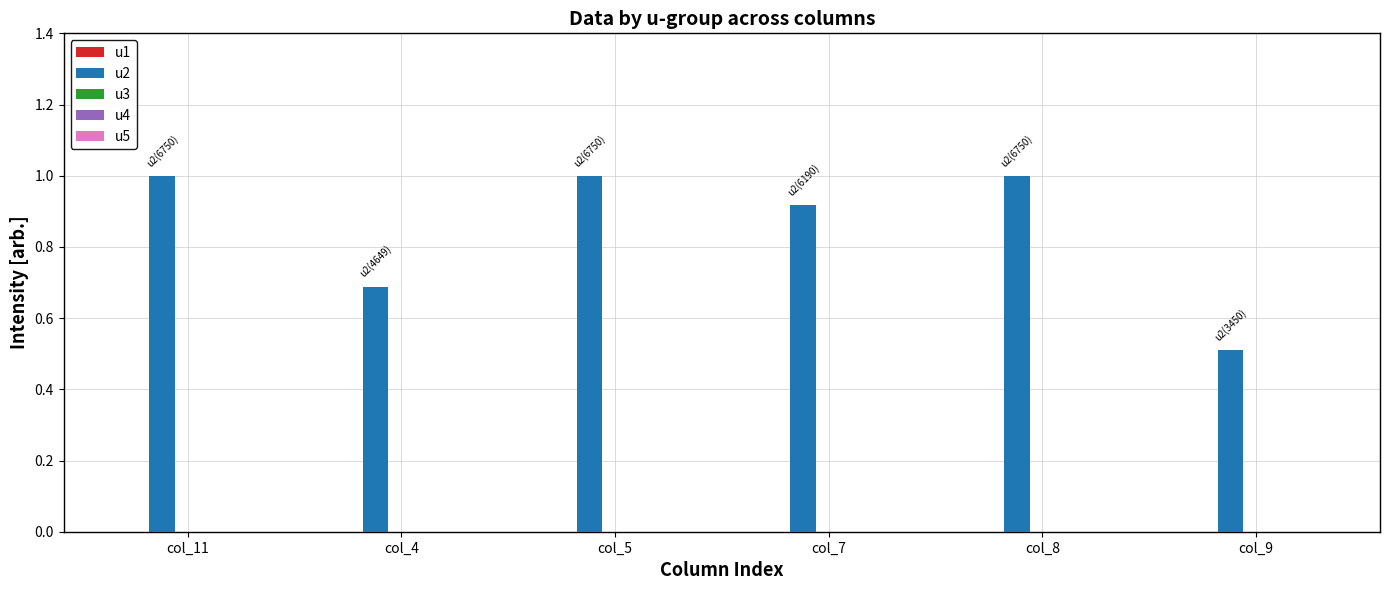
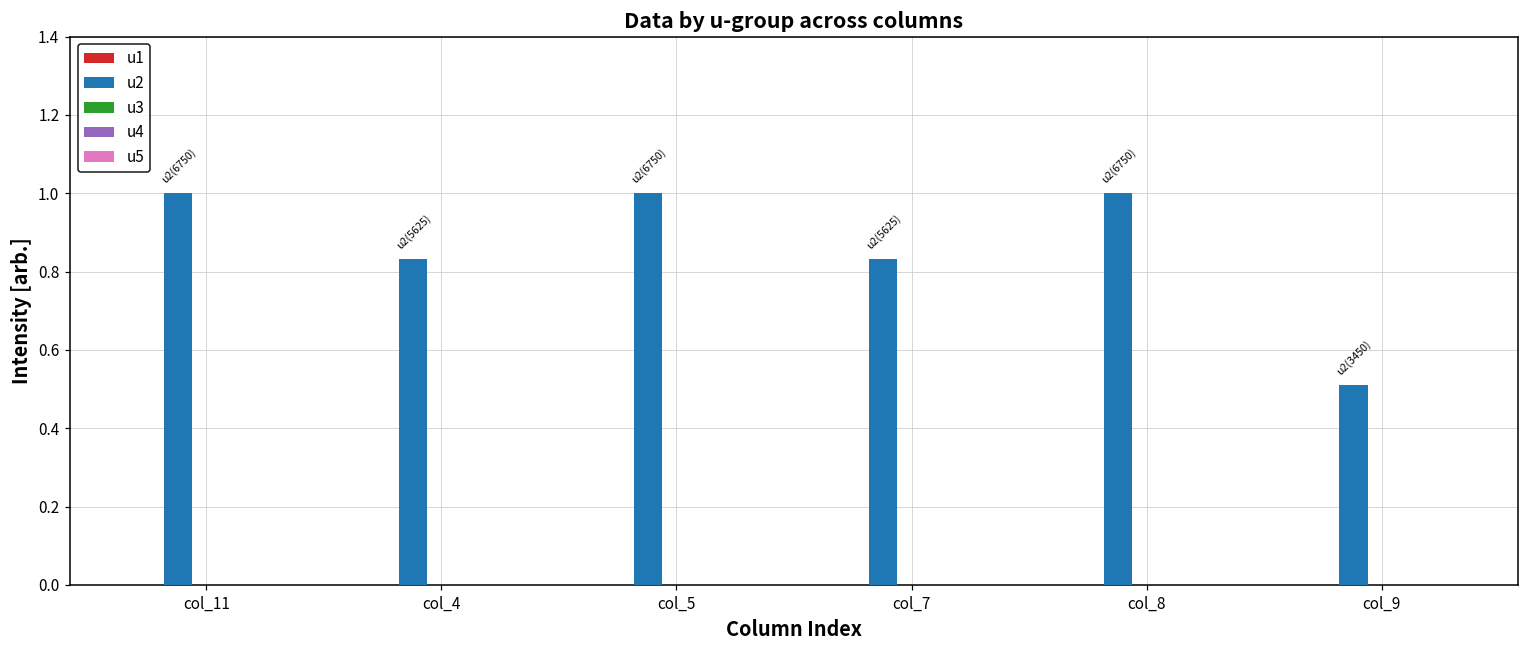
u2, col_4: (4649) -> (5625)
u2, col_7: (6190) -> (5625)
